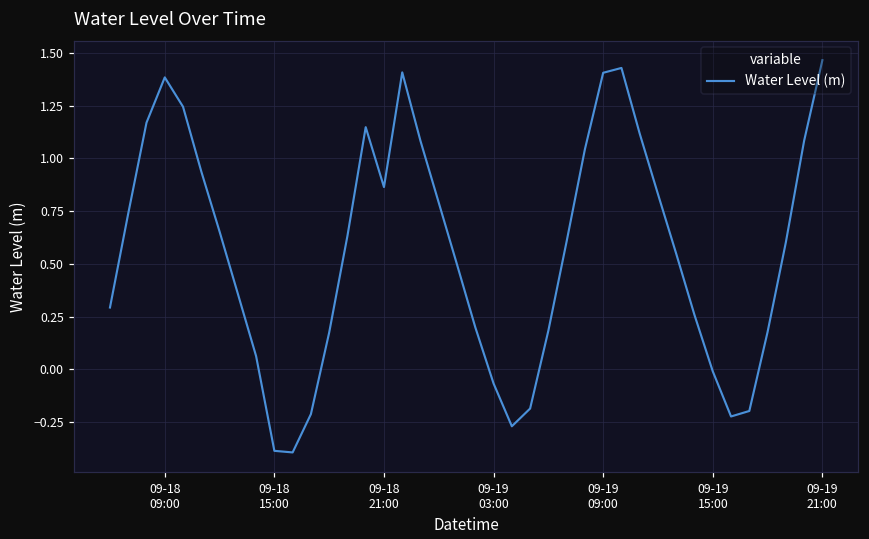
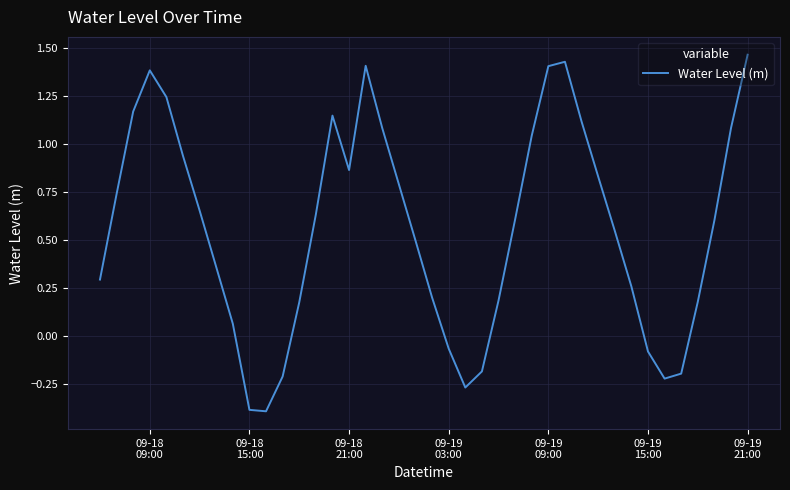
09-19 15:00: -0.01 -> -0.08
